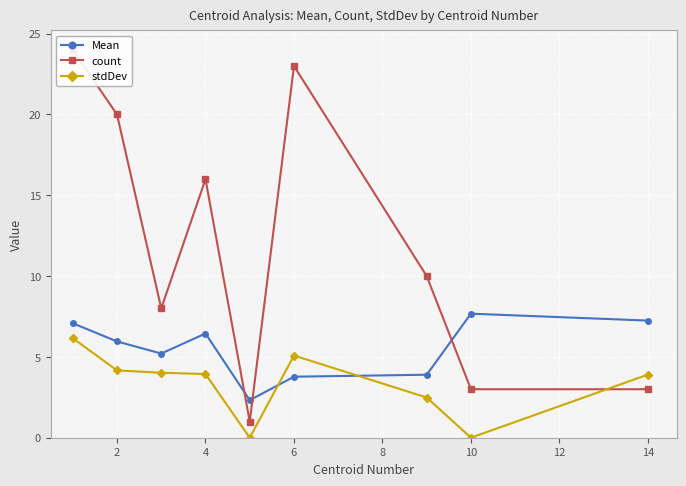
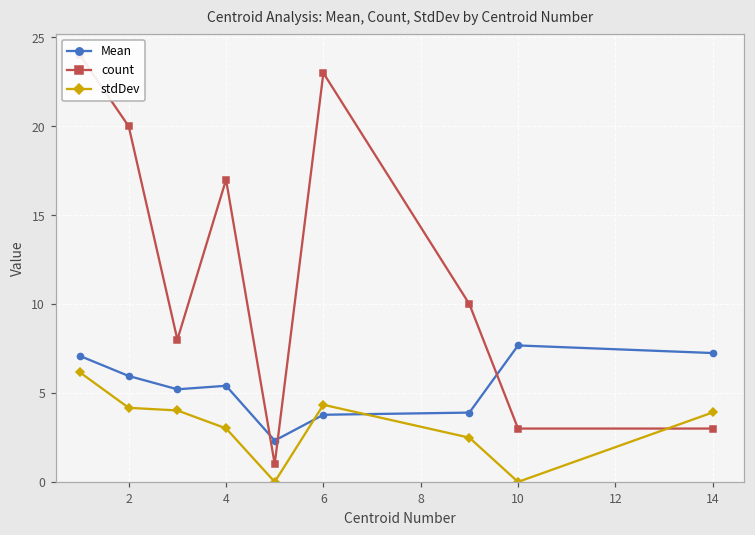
Mean, 4: 6.4 -> 5.4
count, 4: 16 -> 17
stdDev, 4: 3.9 -> 3.0
stdDev, 6: 5.1 -> 4.3
